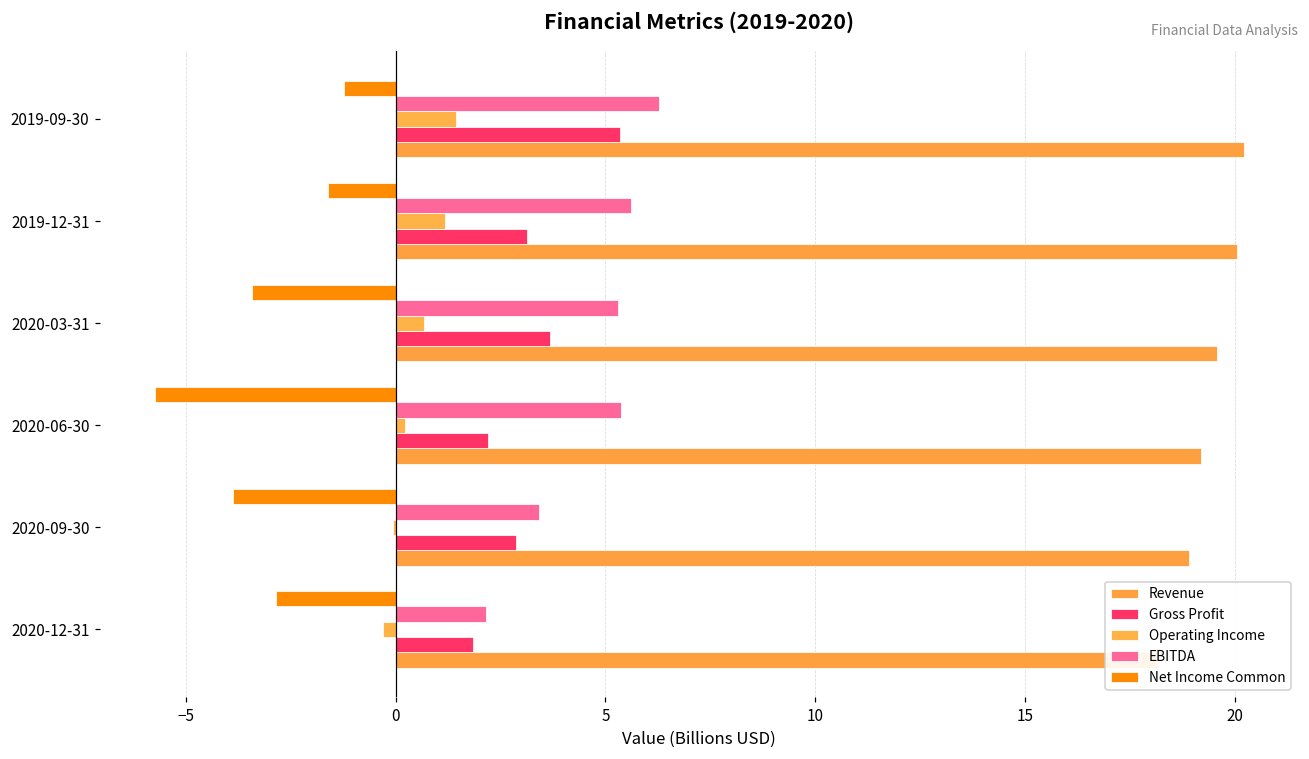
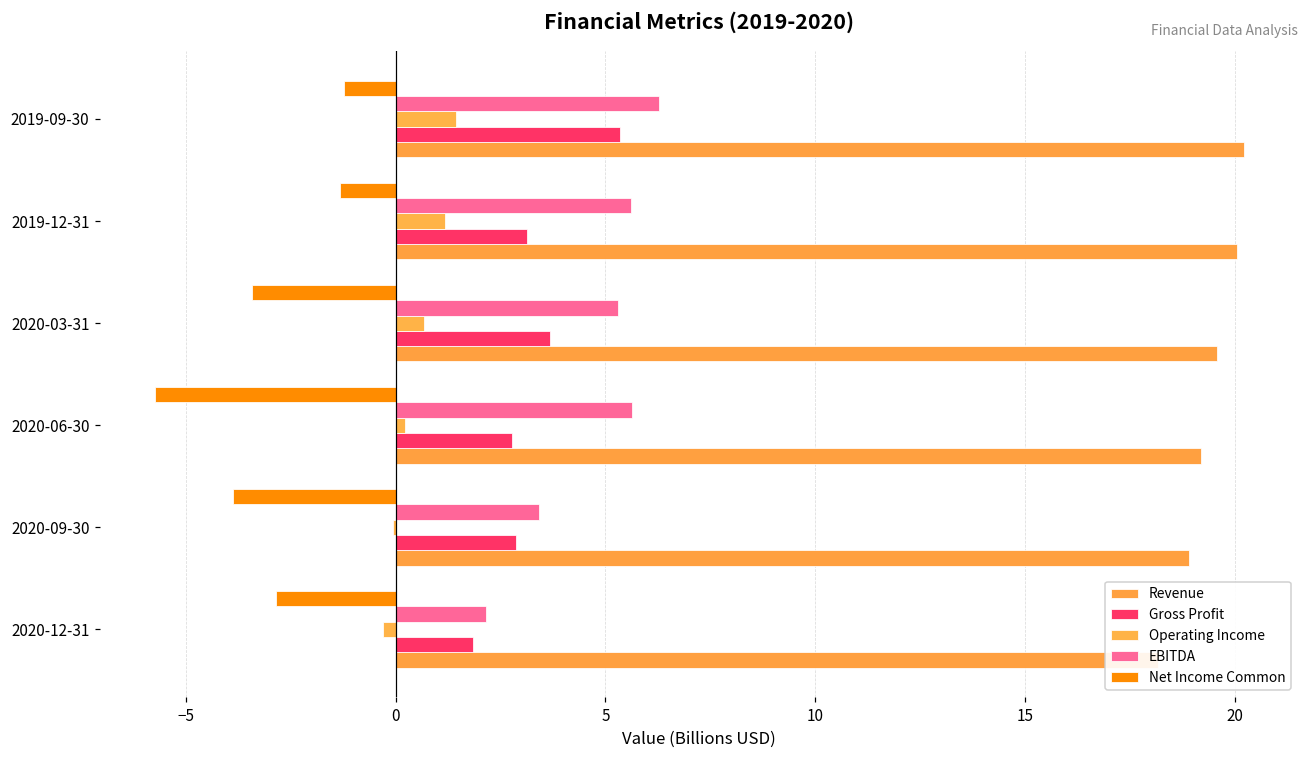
Net Income Common, 2019-12-31: -1.6 -> -1.3
EBITDA, 2020-06-30: 5.4 -> 5.6
Gross Profit, 2020-06-30: 2.2 -> 2.8
